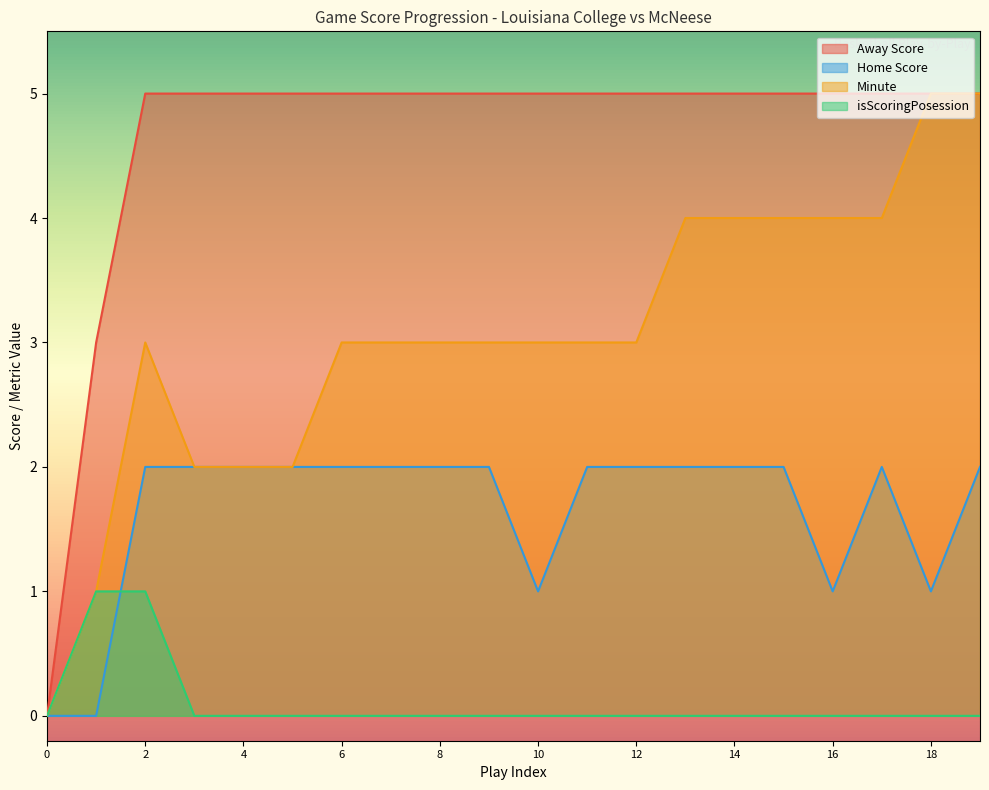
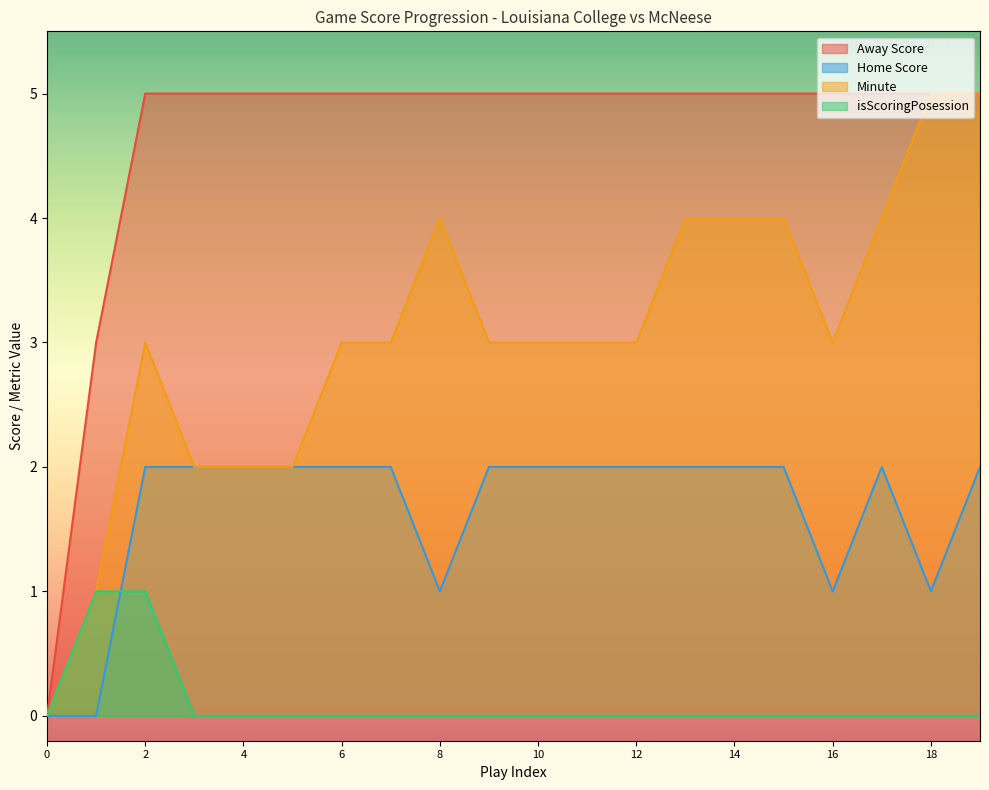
Home Score, 8: 2 -> 1
Minute, 8: 3 -> 4
Home Score, 10: 1 -> 2
Minute, 16: 4 -> 3
